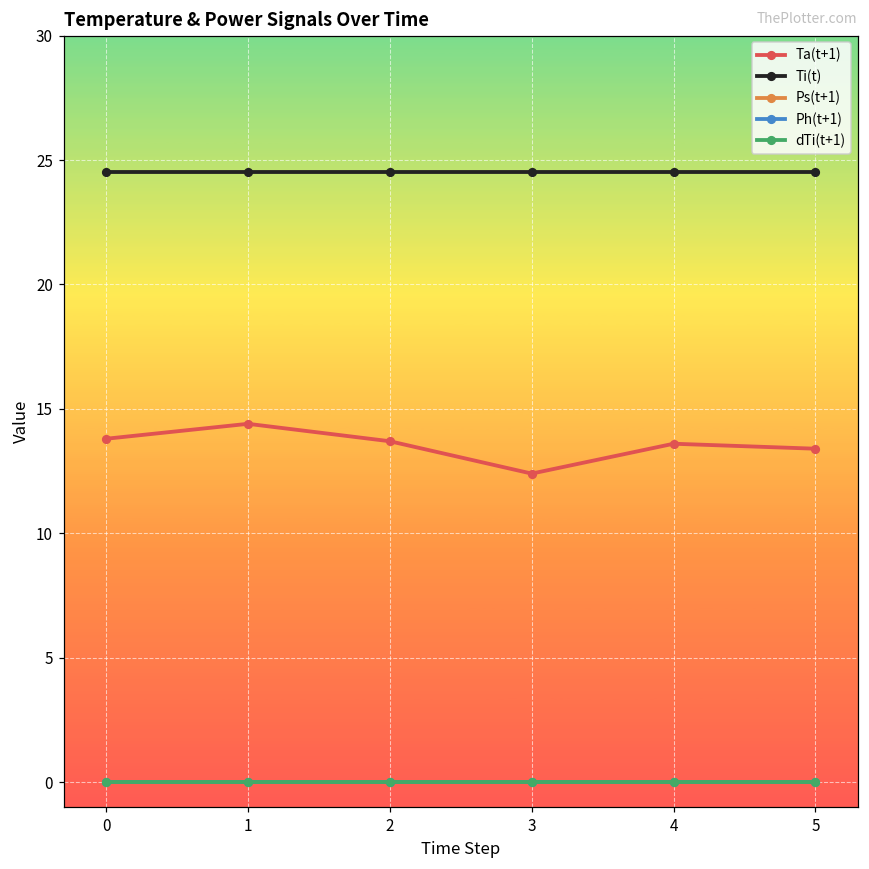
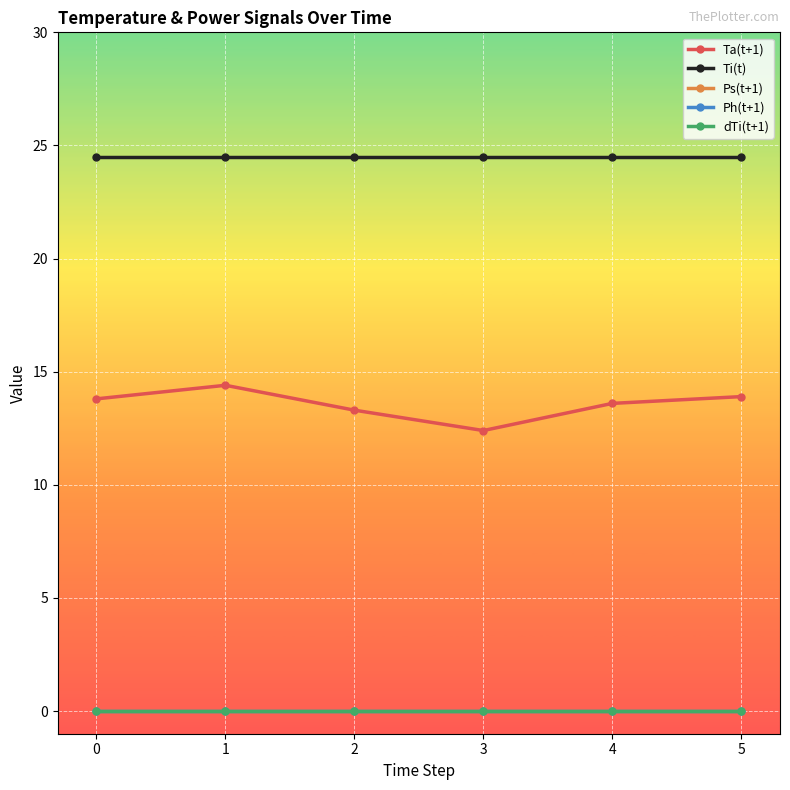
Ta(t+1), 2: 13.7 -> 13.3
Ta(t+1), 5: 13.4 -> 13.9
